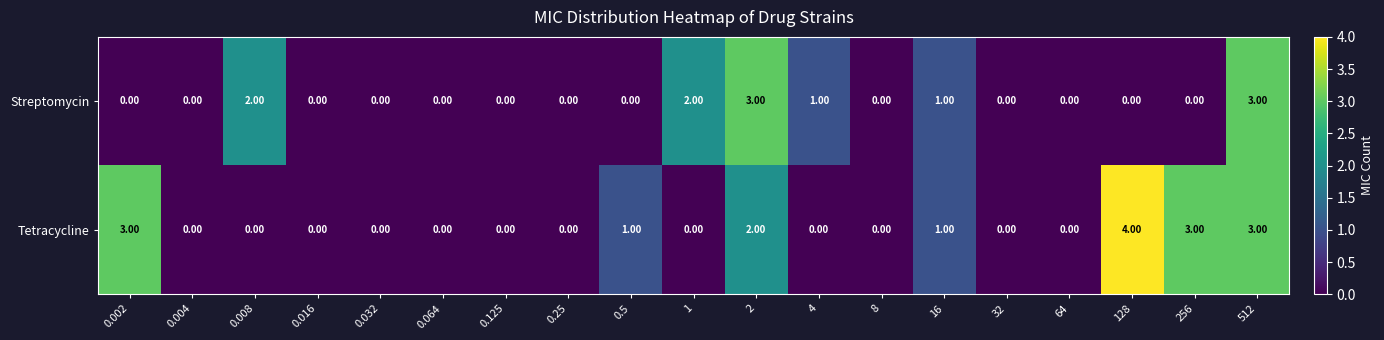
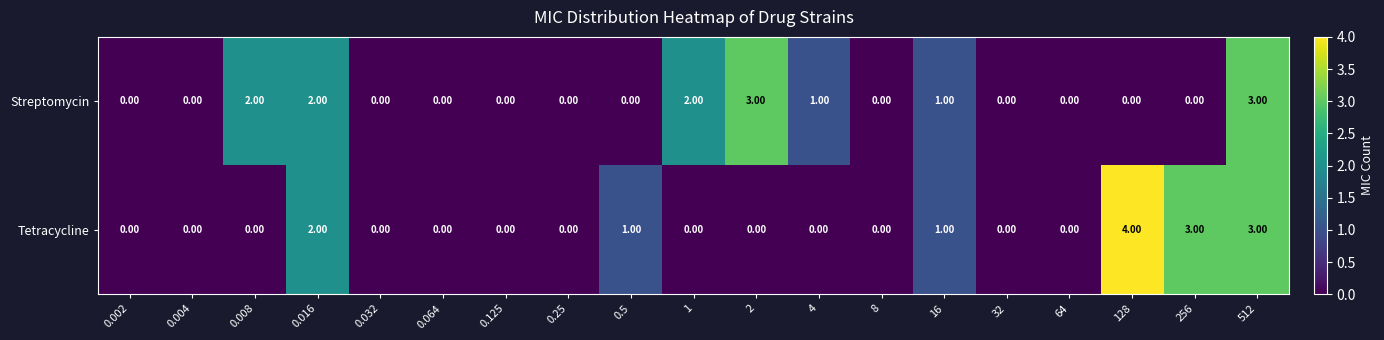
Streptomycin, 0.016: 0.00 -> 2.00
Tetracycline, 0.002: 3.00 -> 0.00
Tetracycline, 0.016: 0.00 -> 2.00
Tetracycline, 2: 2.00 -> 0.00
